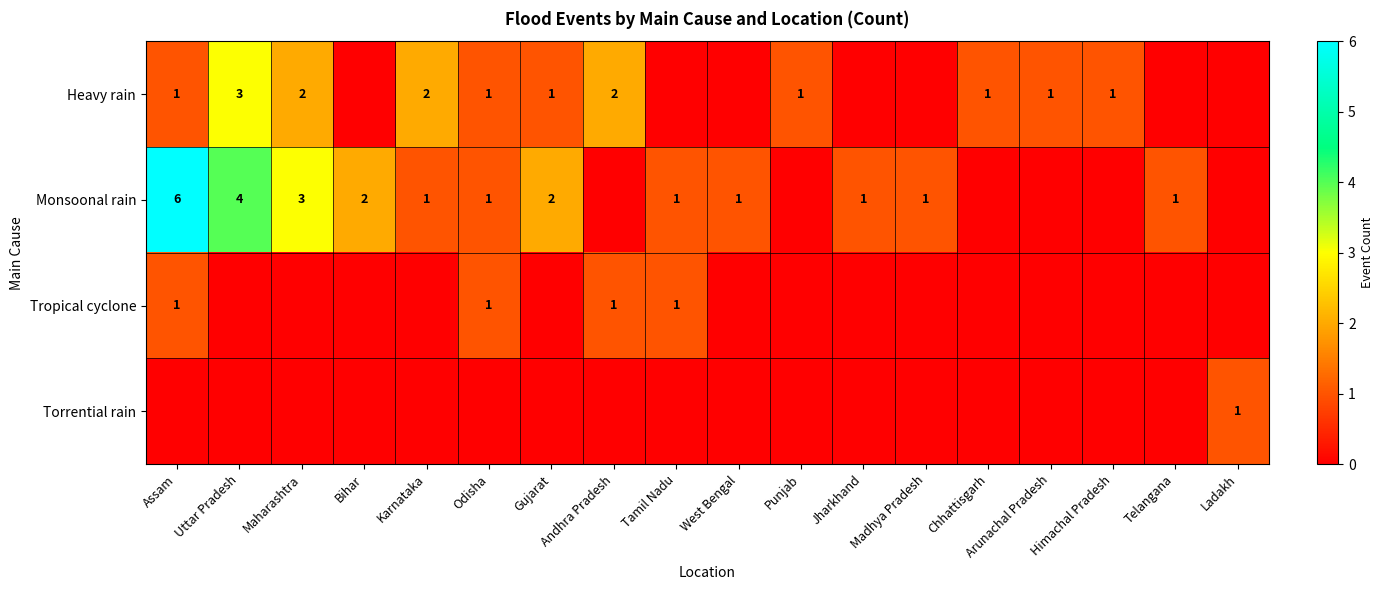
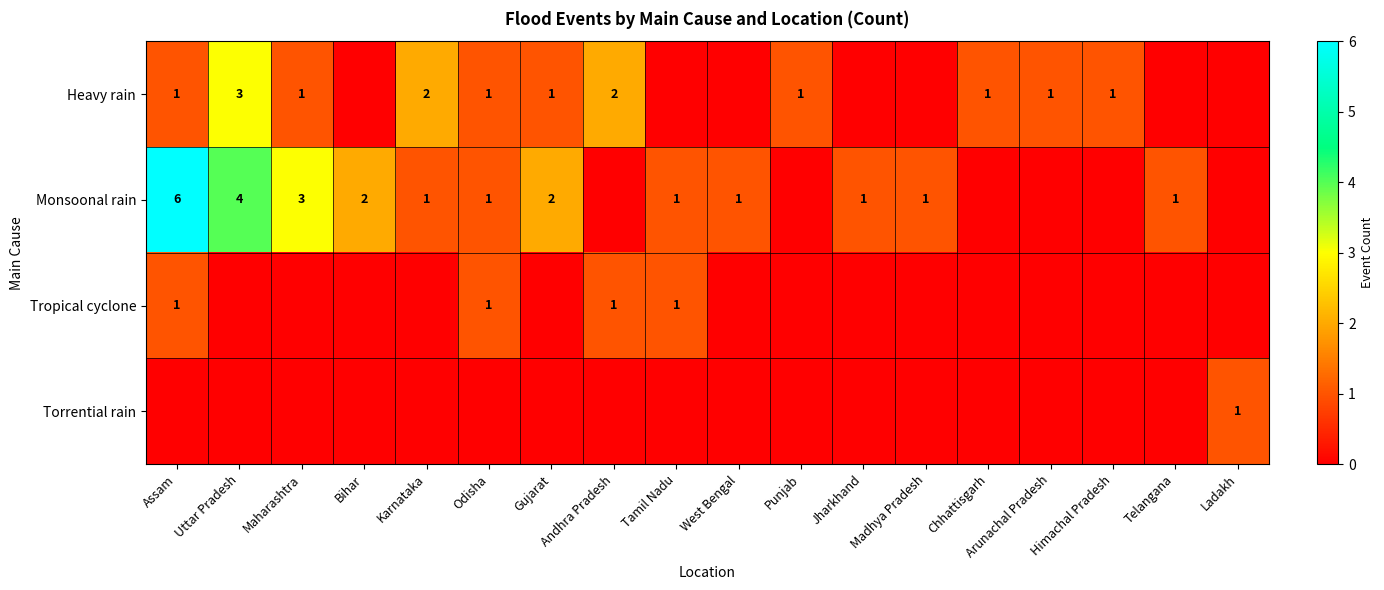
Heavy rain, Maharashtra: 2 -> 1
